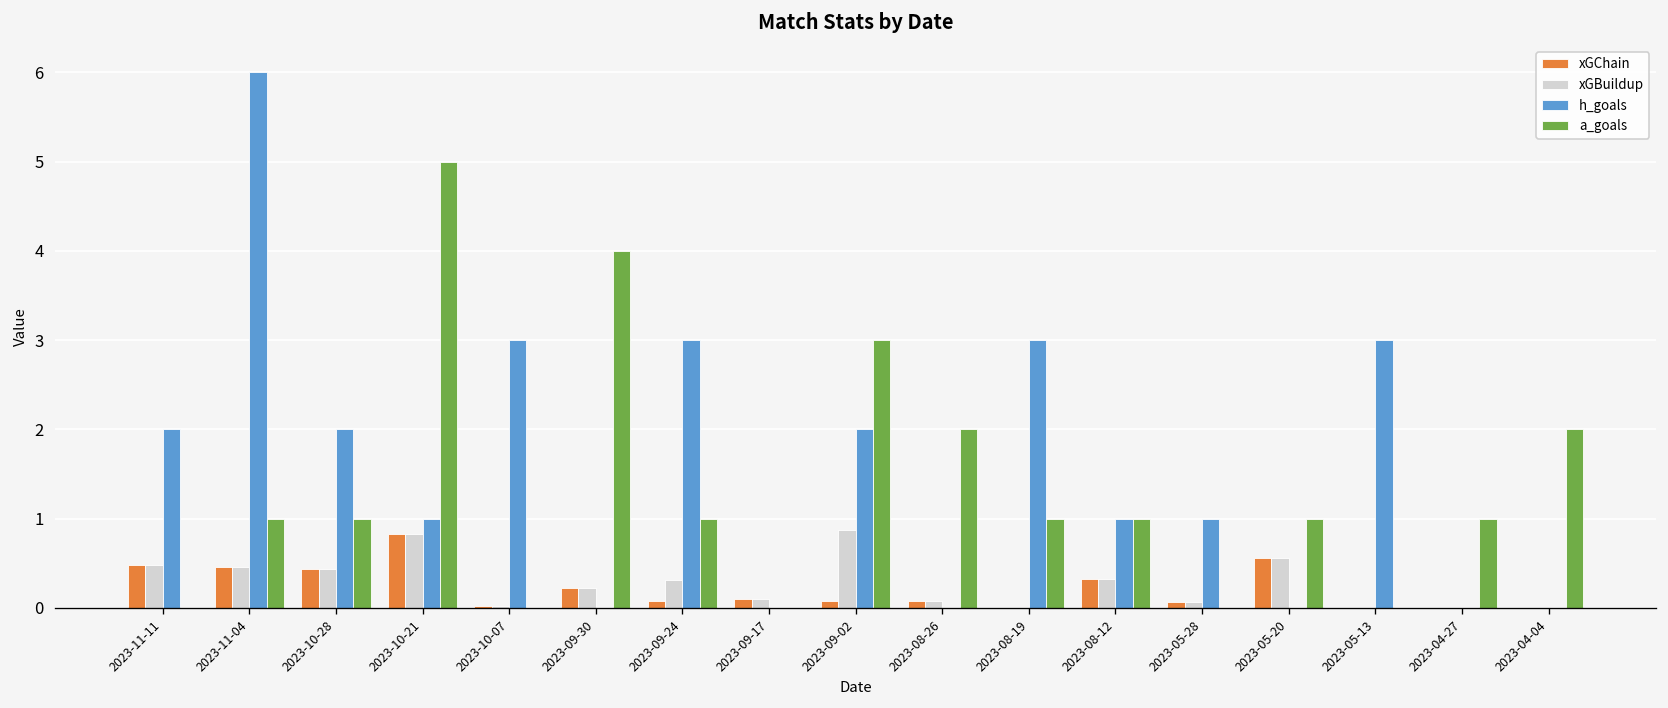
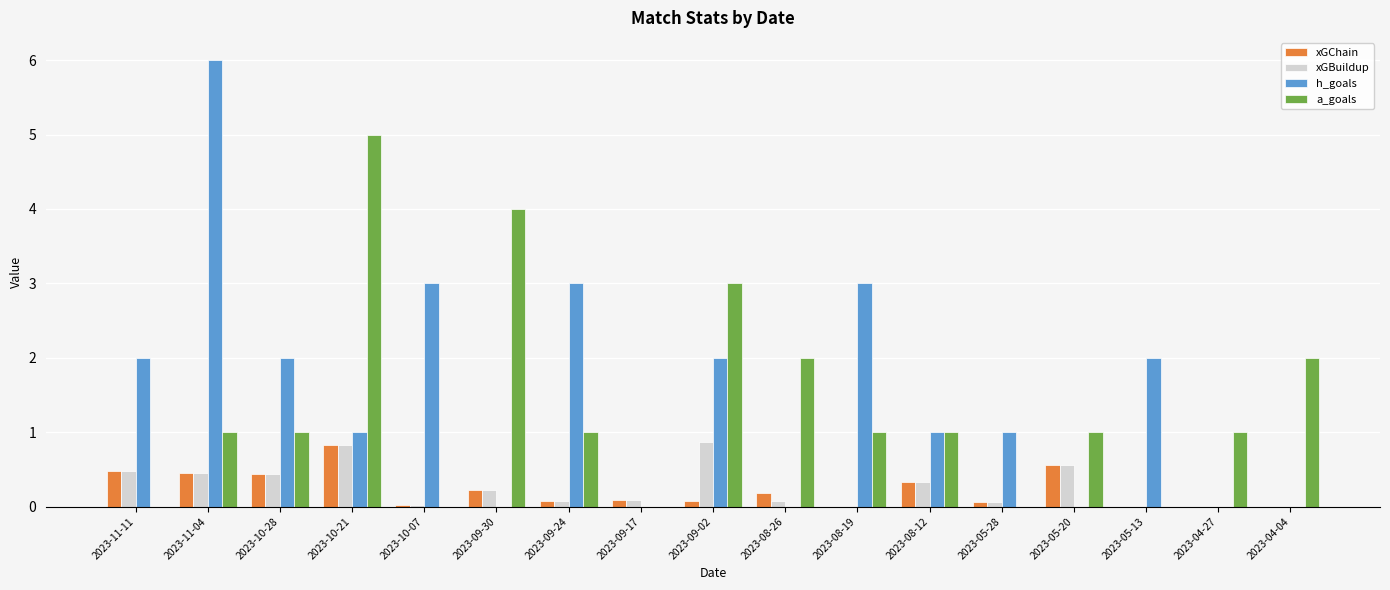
xGBuildup, 2023-09-24: 0.3 -> 0.1
xGChain, 2023-08-26: 0.1 -> 0.2
h_goals, 2023-05-13: 3 -> 2
